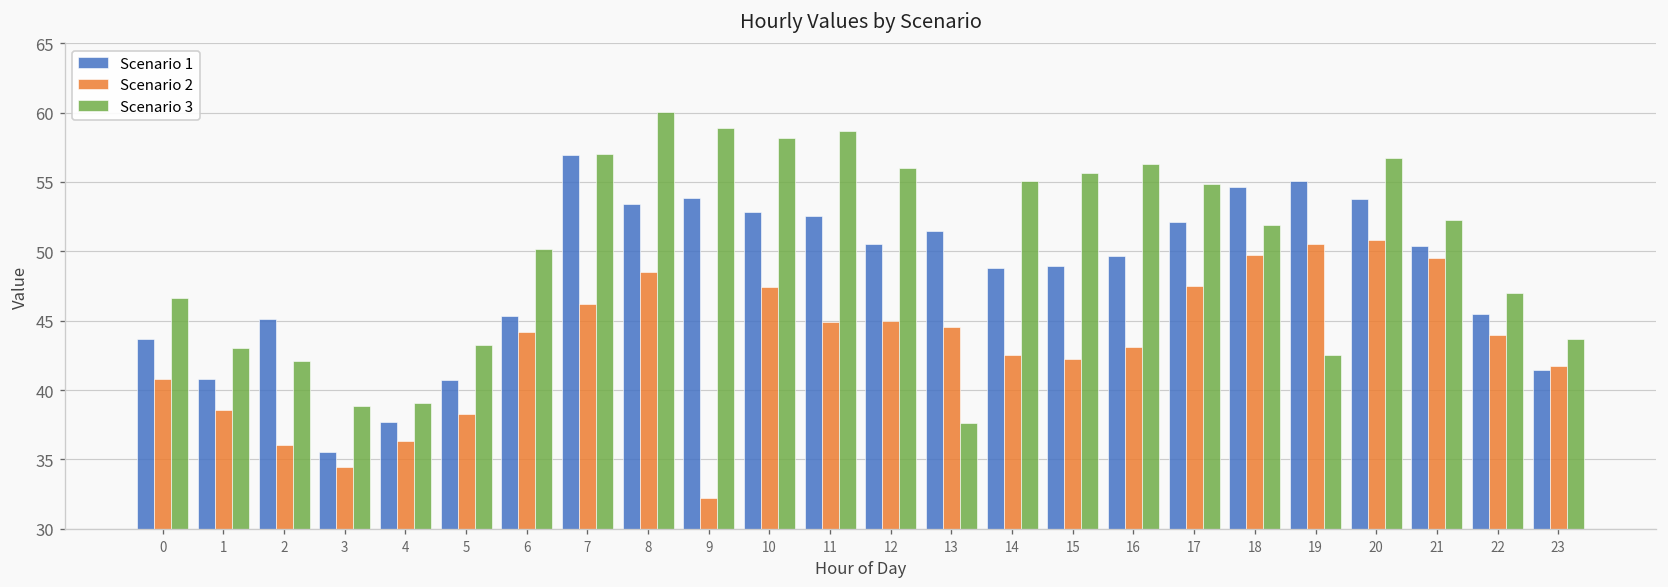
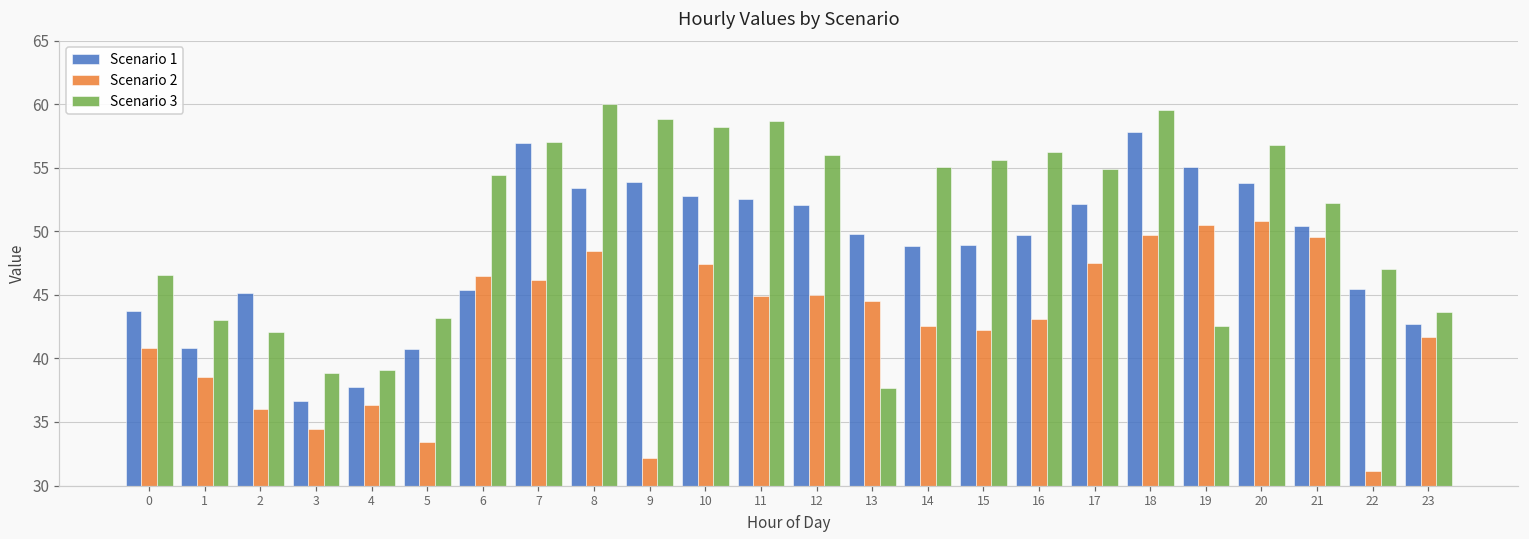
Scenario 1, 3: 35.5 -> 36.6
Scenario 2, 5: 38.3 -> 33.5
Scenario 2, 6: 44.2 -> 46.5
Scenario 3, 6: 50.1 -> 54.4
Scenario 1, 12: 50.5 -> 52.0
Scenario 1, 13: 51.5 -> 49.8
Scenario 1, 18: 54.6 -> 57.8
Scenario 3, 18: 51.9 -> 59.5
Scenario 2, 22: 44.0 -> 31.2
Scenario 1, 23: 41.5 -> 42.7
